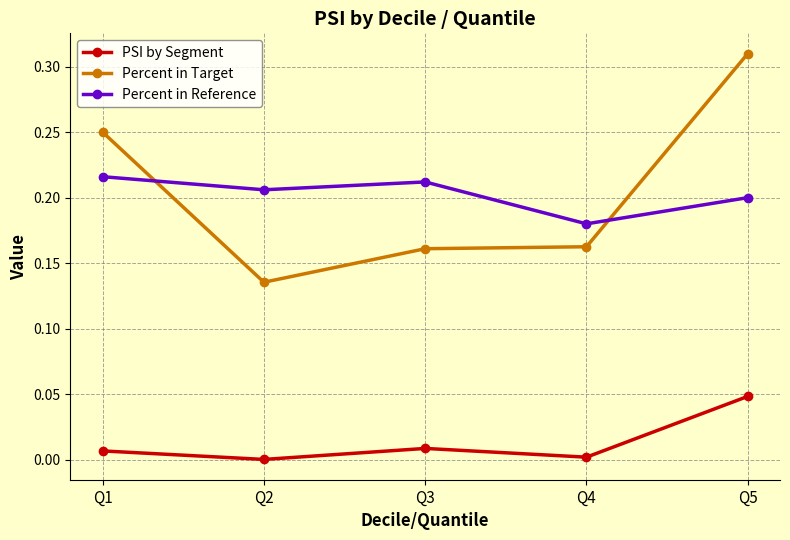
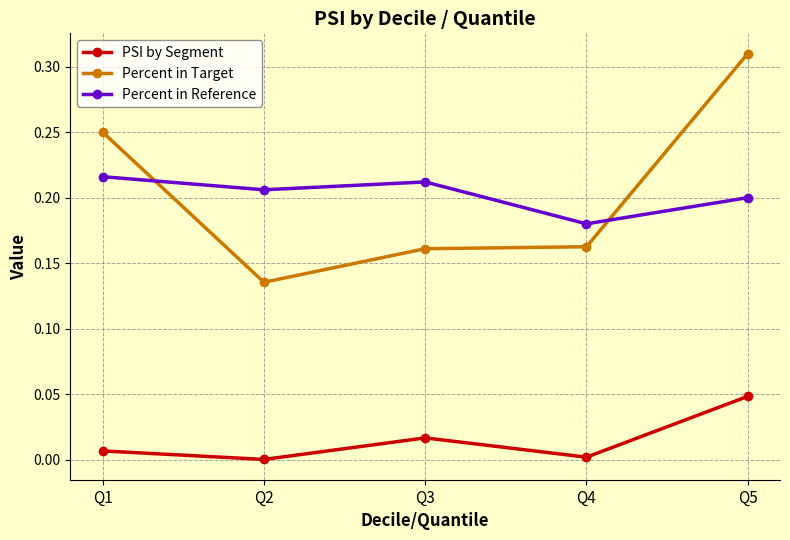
PSI by Segment, Q3: 0.008 -> 0.017
